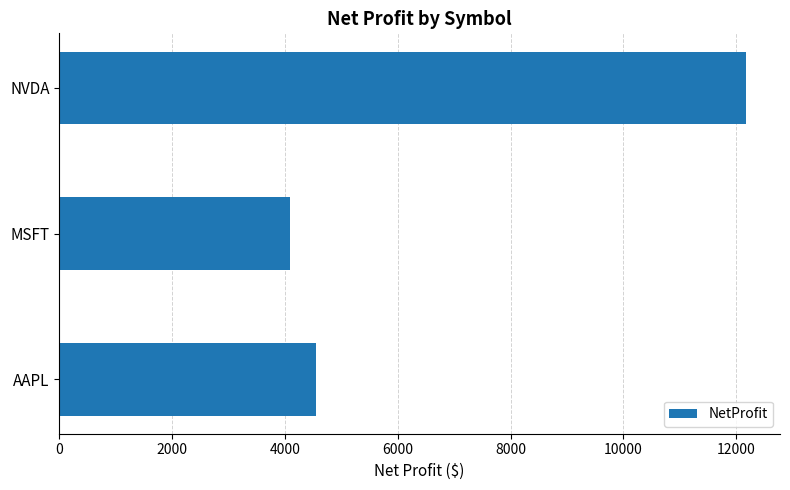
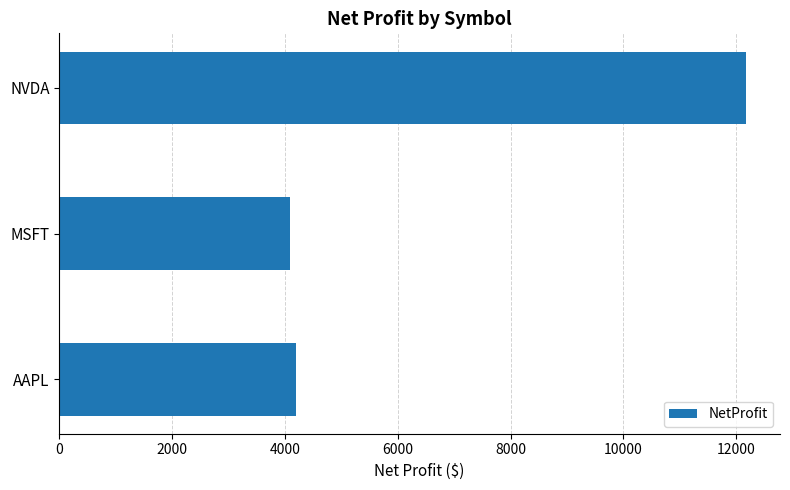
AAPL: 4500 -> 4200
